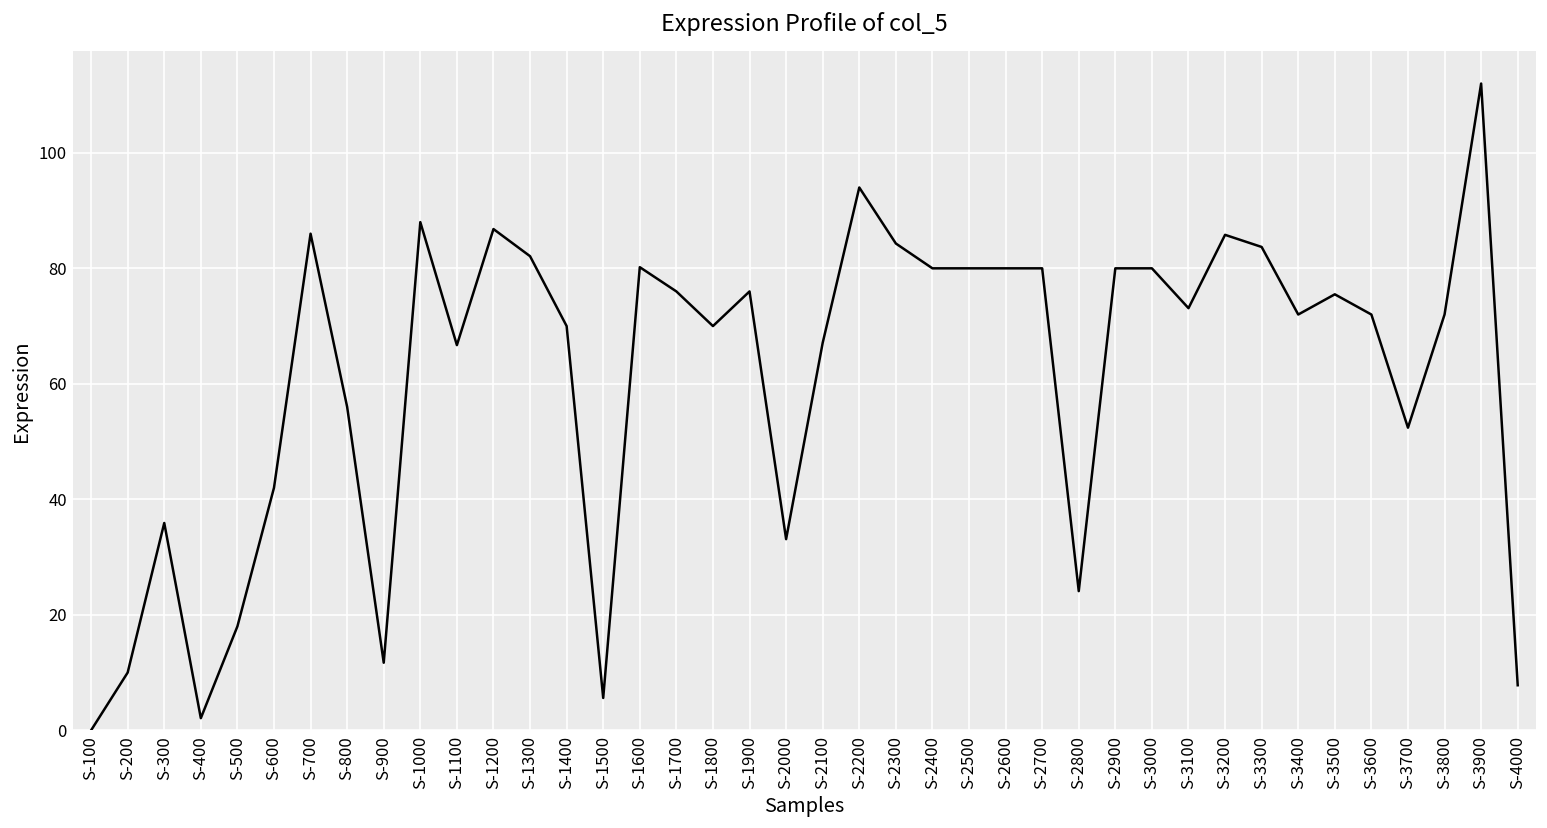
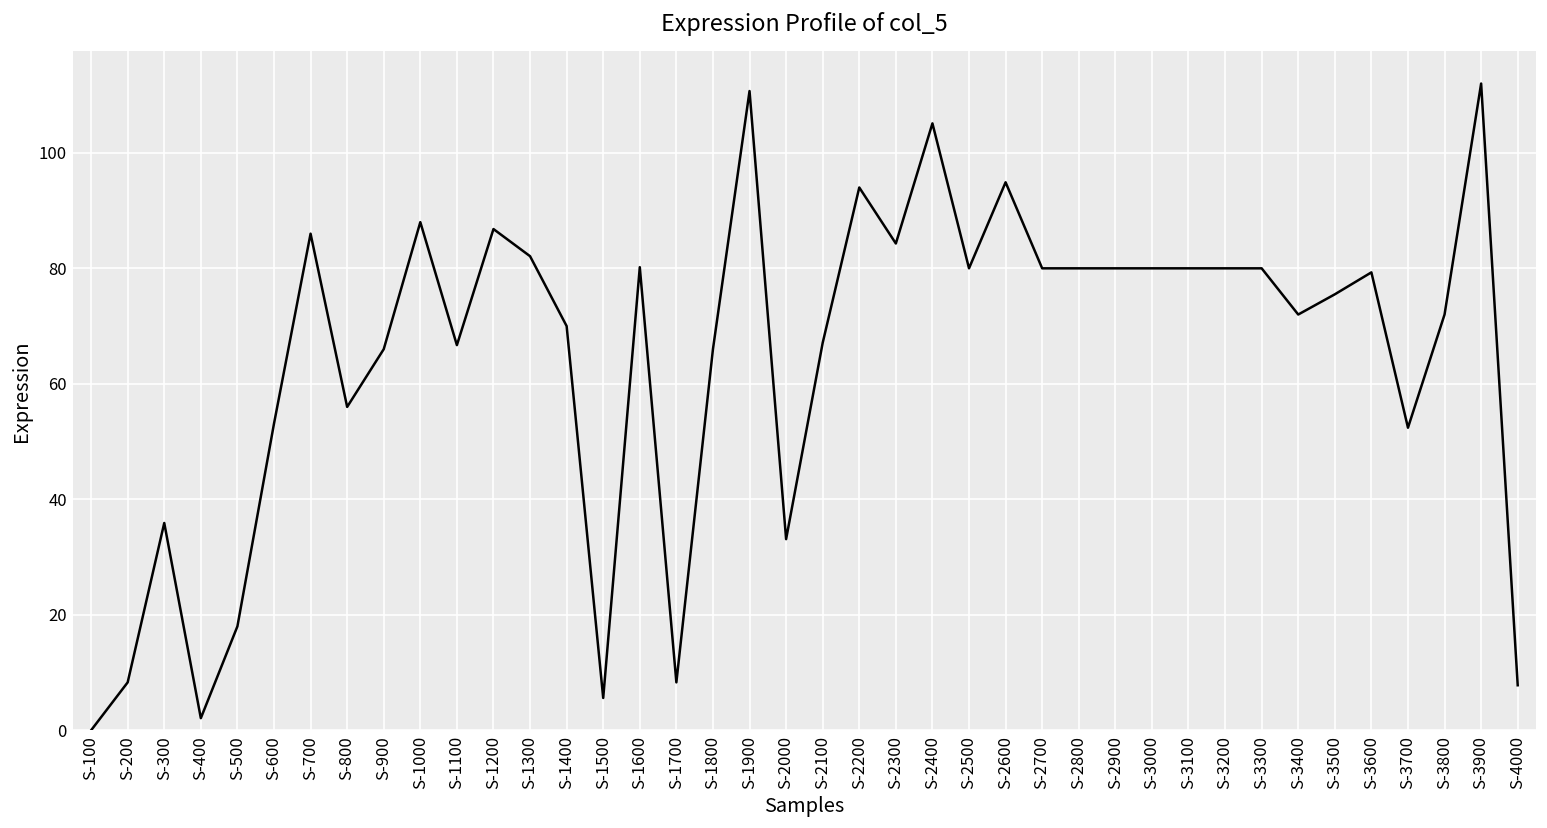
S-200: 10 -> 8
S-600: 42 -> 53
S-900: 12 -> 66
S-1700: 76 -> 8
S-1800: 70 -> 66
S-1900: 76 -> 111
S-2400: 80 -> 105
S-2600: 80 -> 95
S-2800: 24 -> 80
S-3100: 73 -> 80
S-3200: 86 -> 80
S-3300: 84 -> 80
S-3600: 72 -> 79
